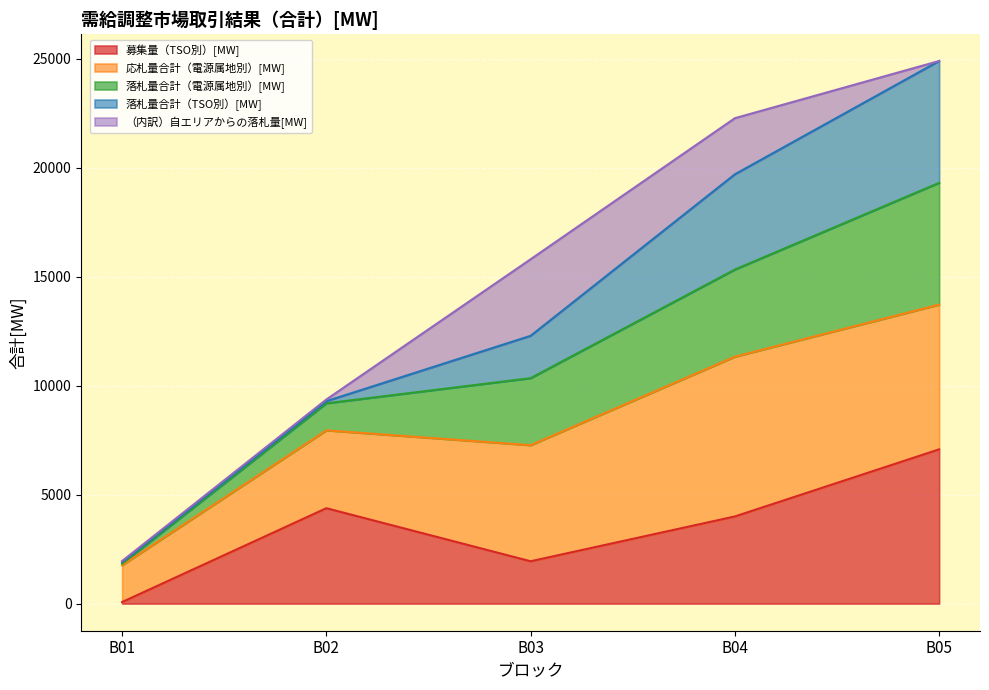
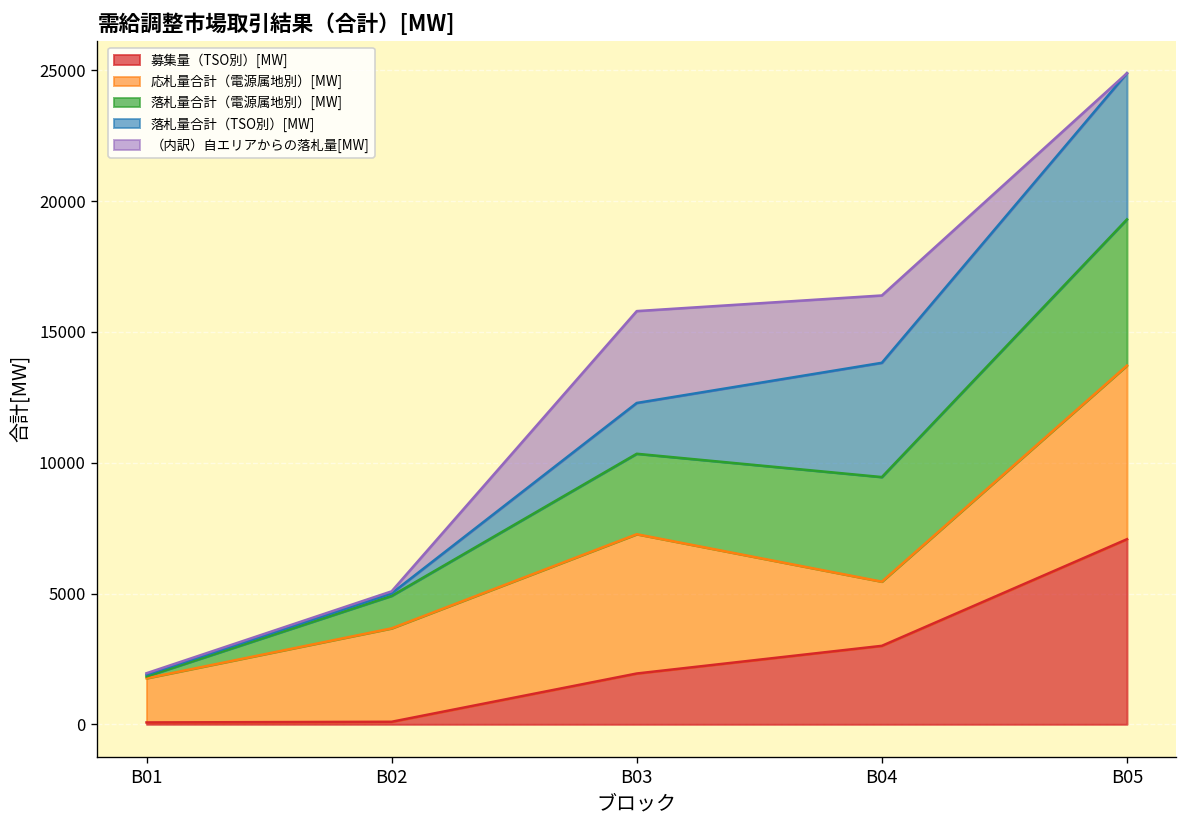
募集量（TSO別）[MW], B02: 4400 -> 100
募集量（TSO別）[MW], B04: 4000 -> 3000
応札量合計（電源属地別）[MW], B04: 7300 -> 2500
